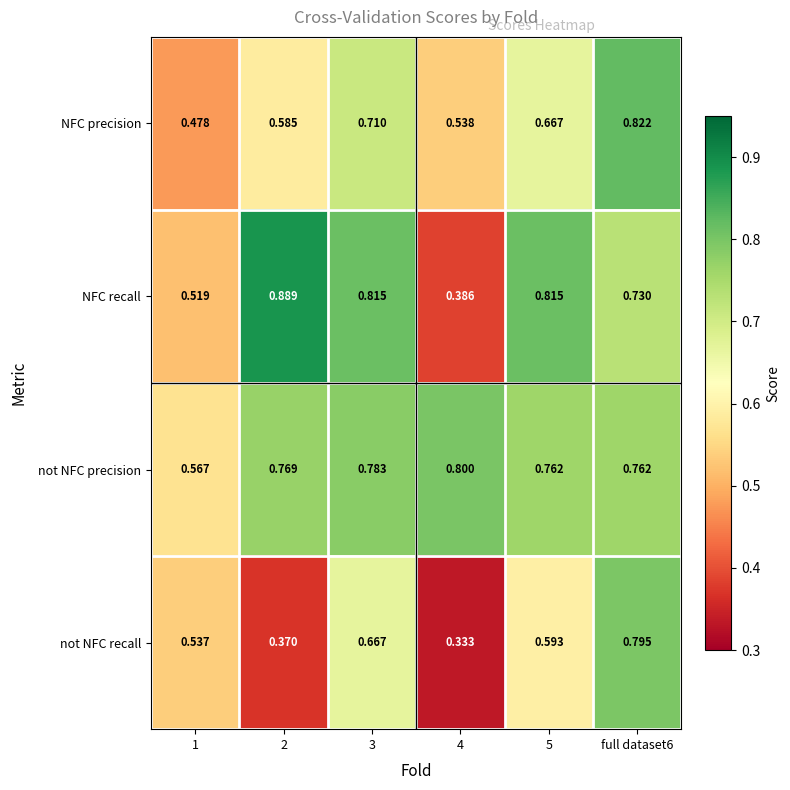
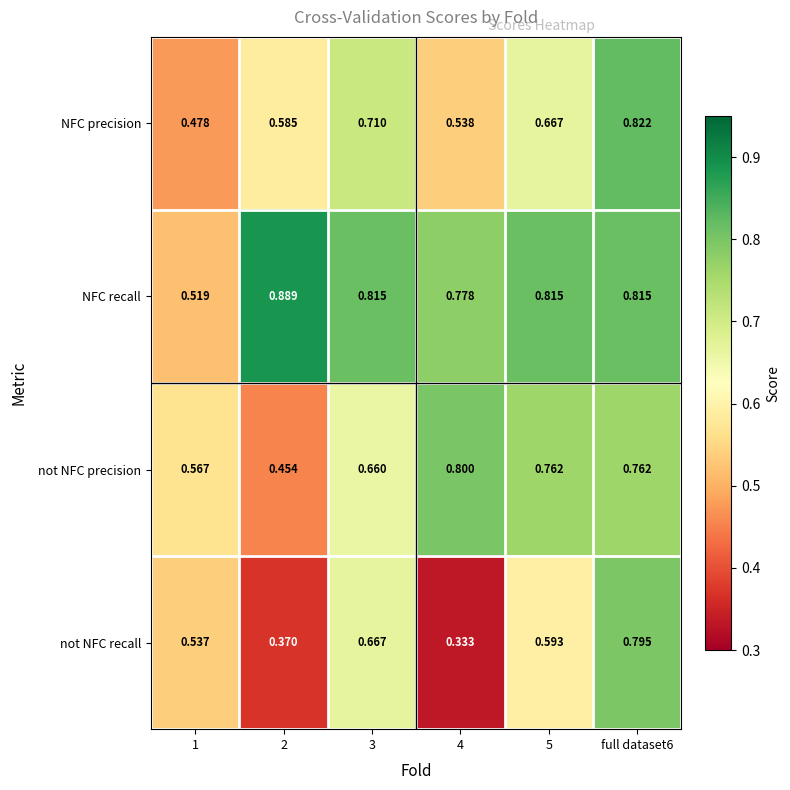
NFC recall, 4: 0.386 -> 0.778
NFC recall, full dataset6: 0.730 -> 0.815
not NFC precision, 2: 0.769 -> 0.454
not NFC precision, 3: 0.783 -> 0.660
